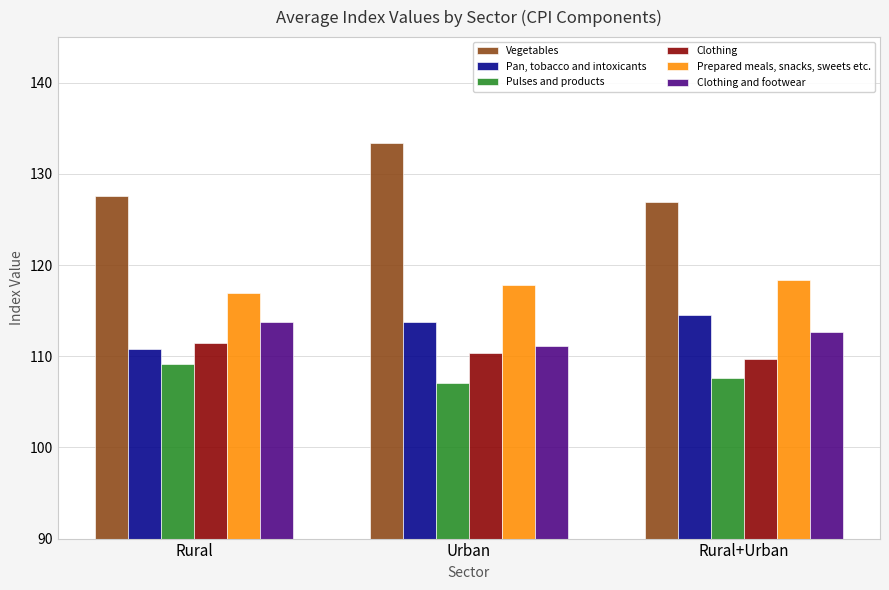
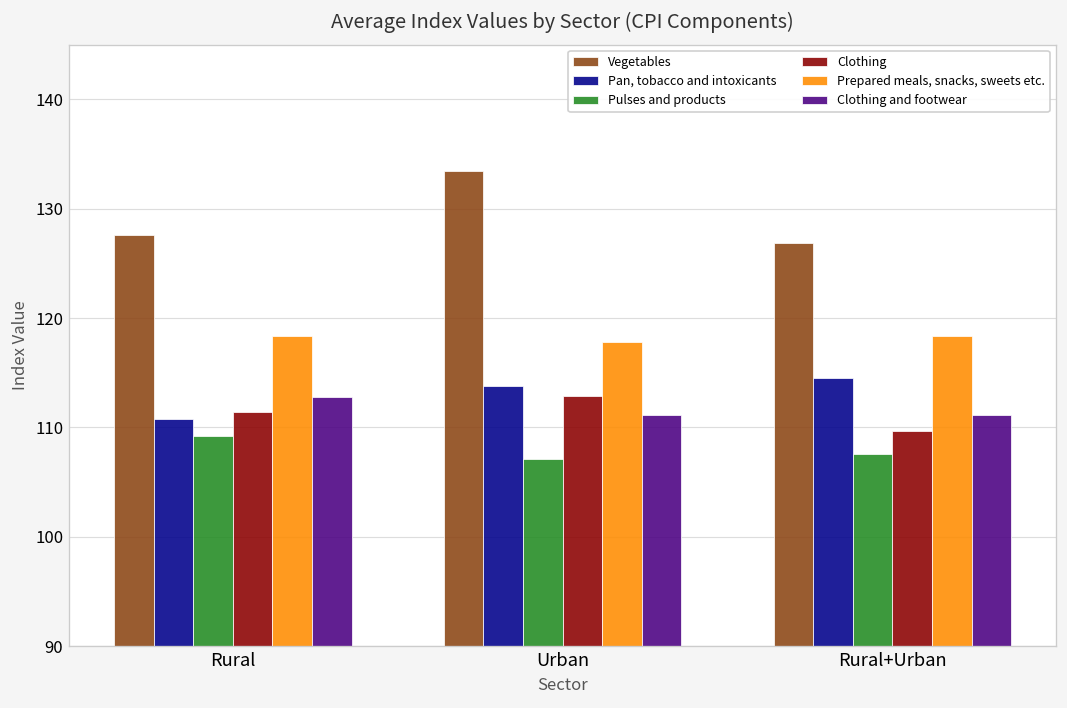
Prepared meals, snacks, sweets etc., Rural: 117 -> 118
Clothing and footwear, Rural: 114 -> 113
Clothing, Urban: 110 -> 113
Clothing and footwear, Rural+Urban: 113 -> 111
